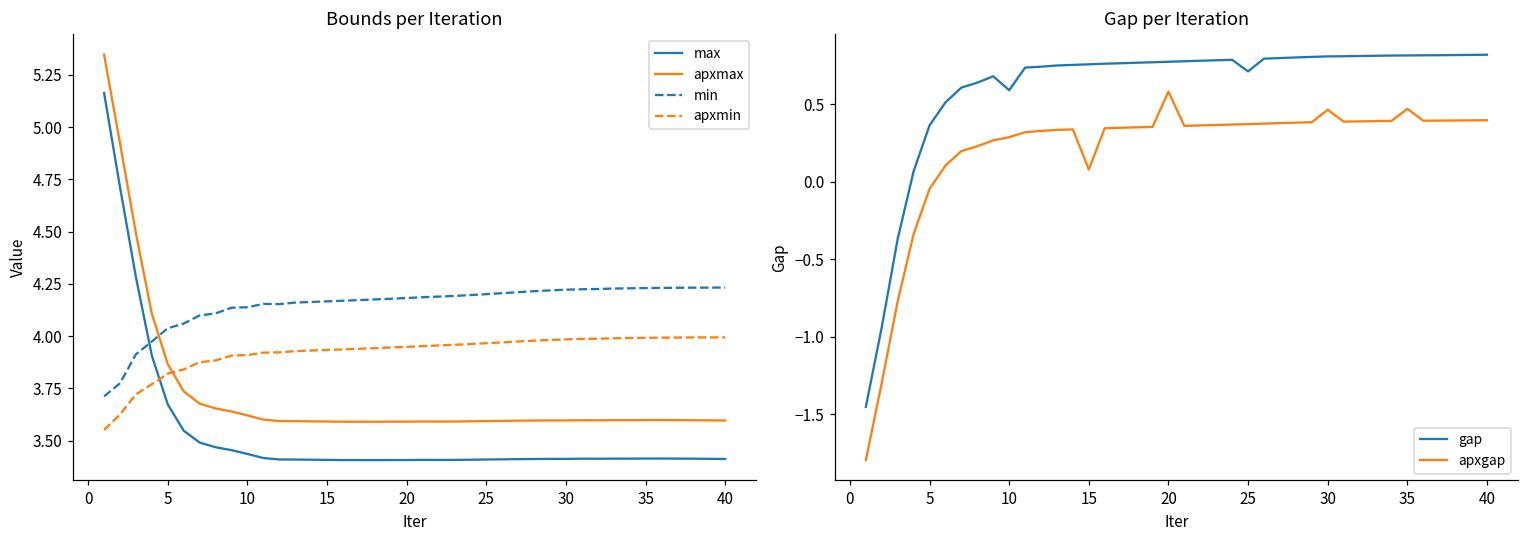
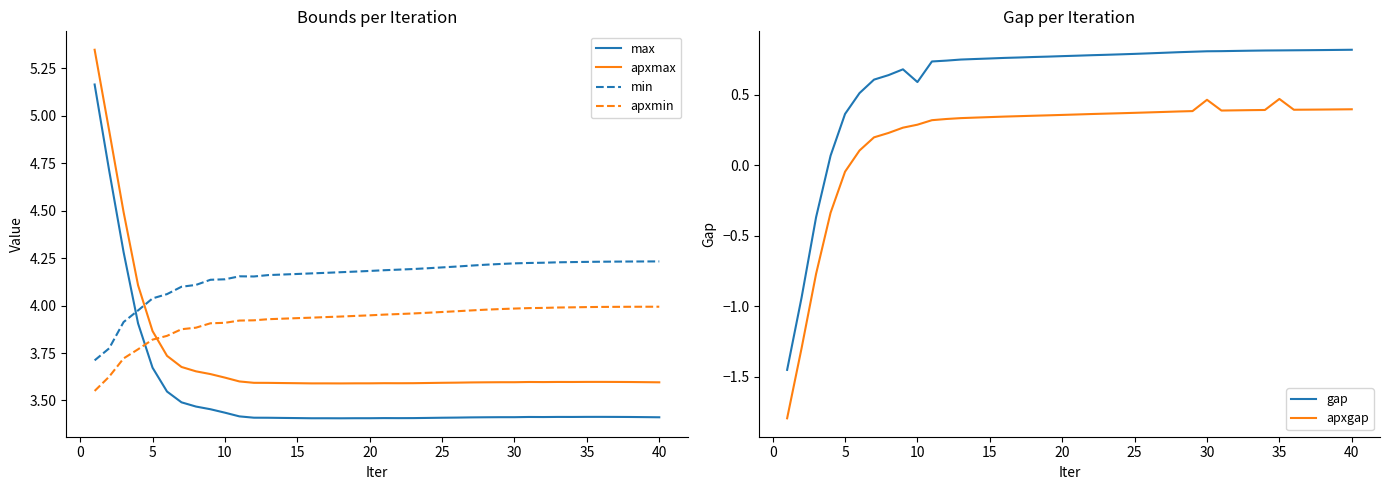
Gap per Iteration, apxgap, 15: 0.08 -> 0.34
Gap per Iteration, apxgap, 20: 0.58 -> 0.36
Gap per Iteration, gap, 25: 0.71 -> 0.79
